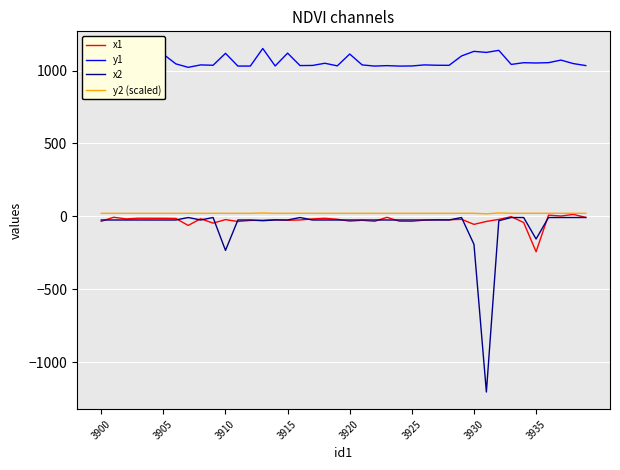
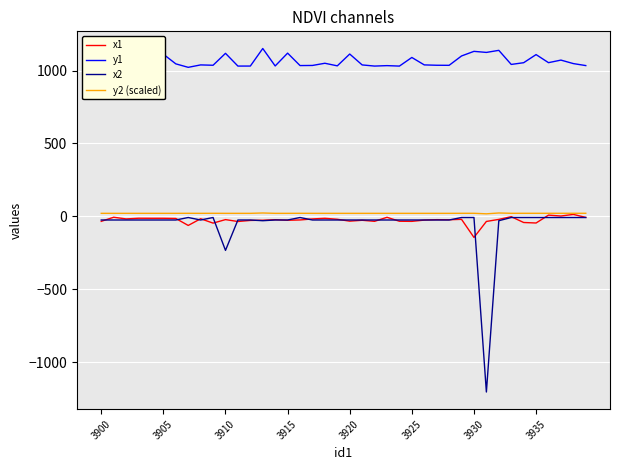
y1, 3925: 1030 -> 1090
x1, 3930: -50 -> -140
x2, 3930: -190 -> -10
x1, 3935: -240 -> -50
y1, 3935: 1050 -> 1110
x2, 3935: -160 -> -10
